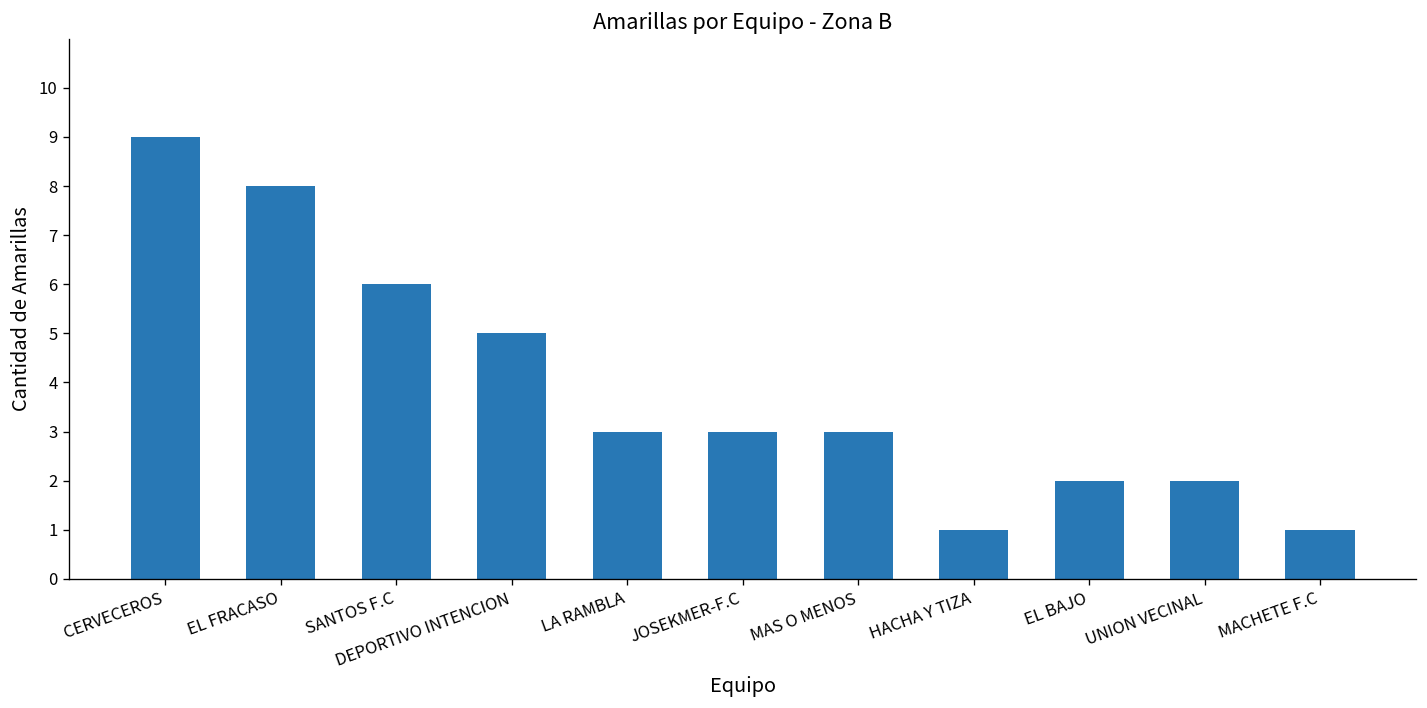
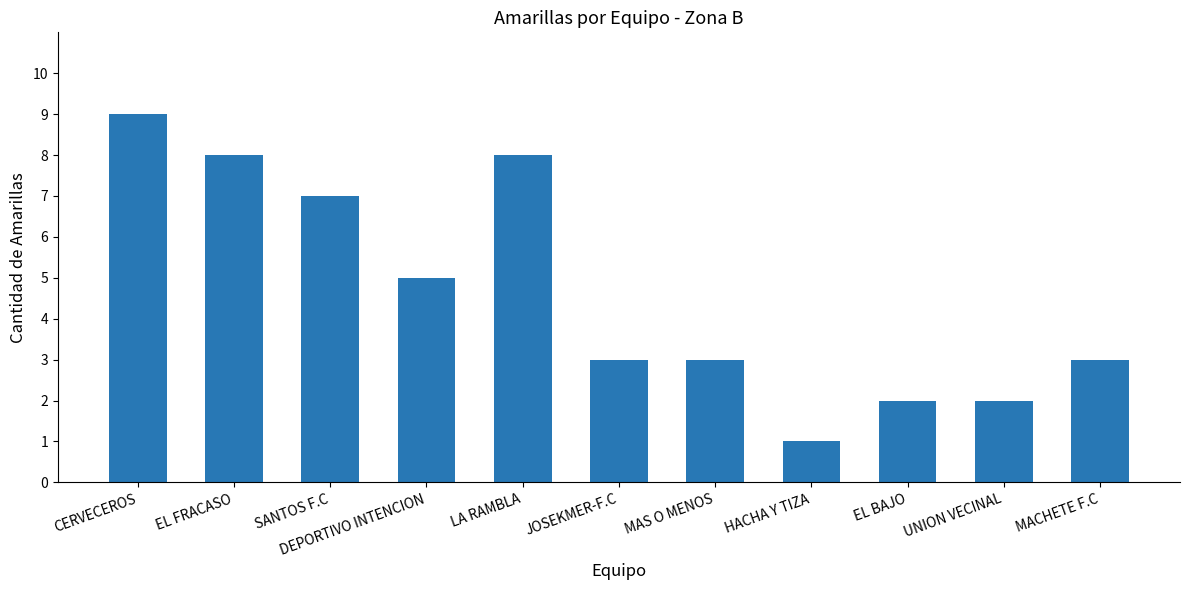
SANTOS F.C: 6 -> 7
LA RAMBLA: 3 -> 8
MACHETE F.C: 1 -> 3
